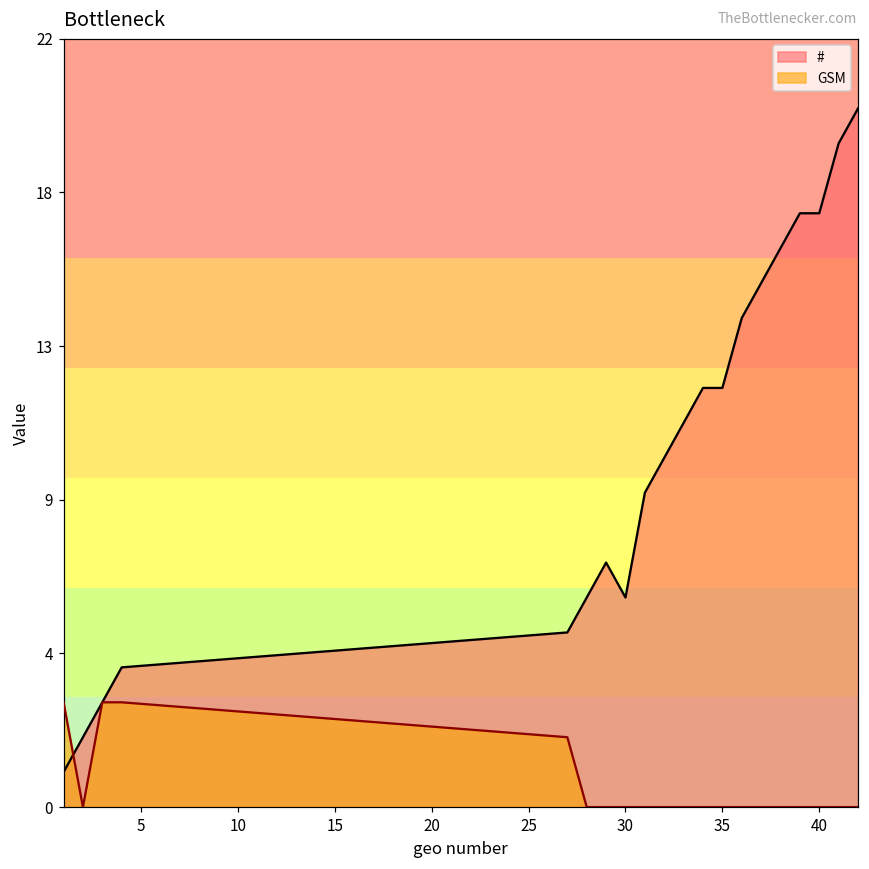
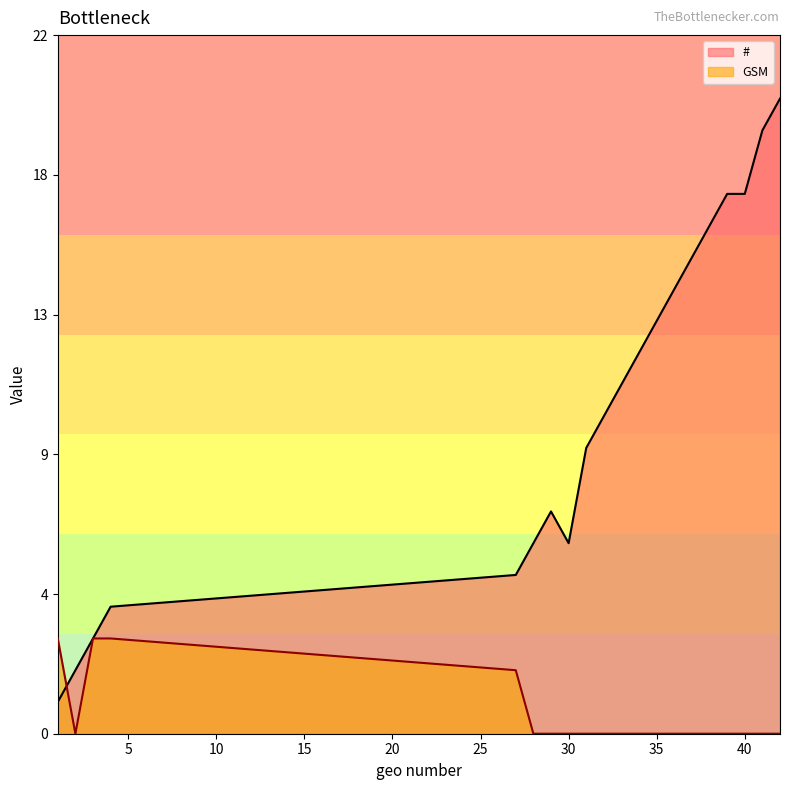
#, 35: 12 -> 13
